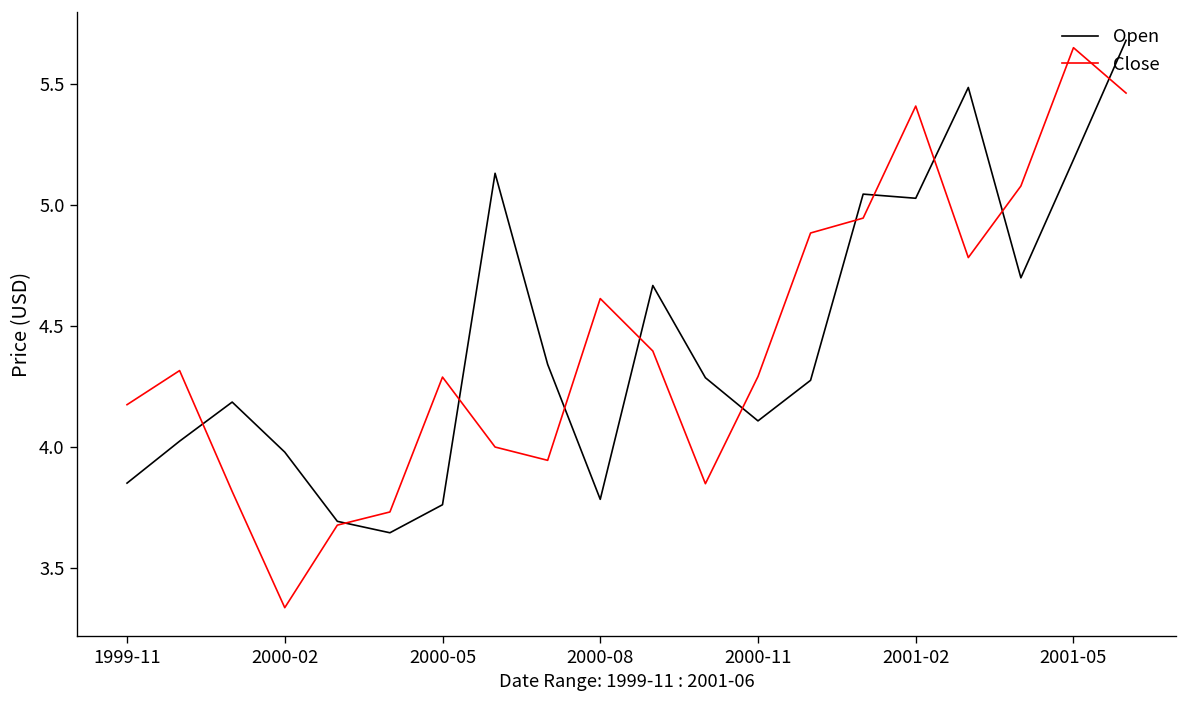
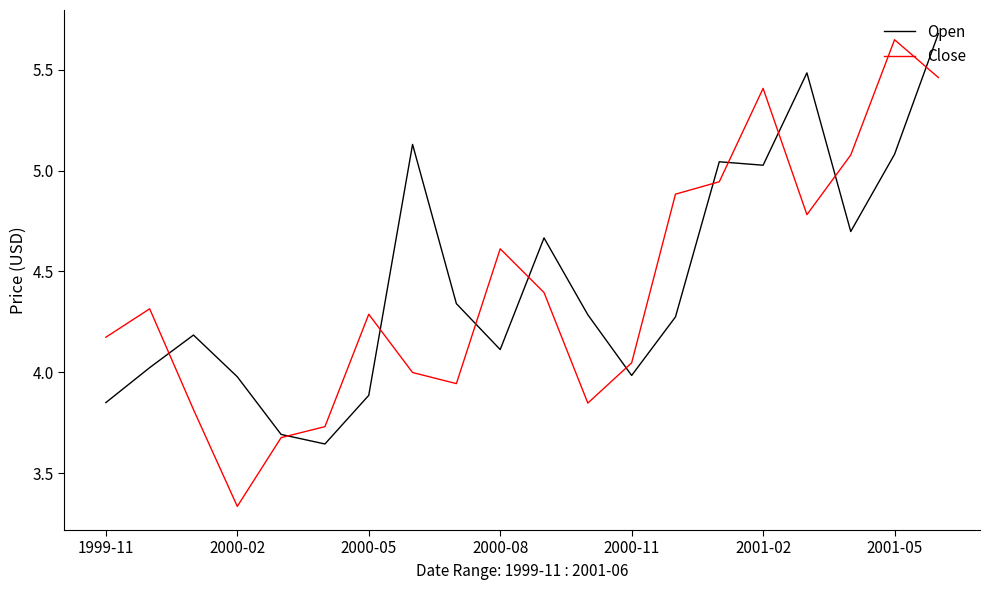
Open, 2000-05: 3.76 -> 3.89
Open, 2000-08: 3.78 -> 4.11
Open, 2000-11: 4.11 -> 3.98
Close, 2000-11: 4.29 -> 4.05
Open, 2001-05: 5.19 -> 5.08
